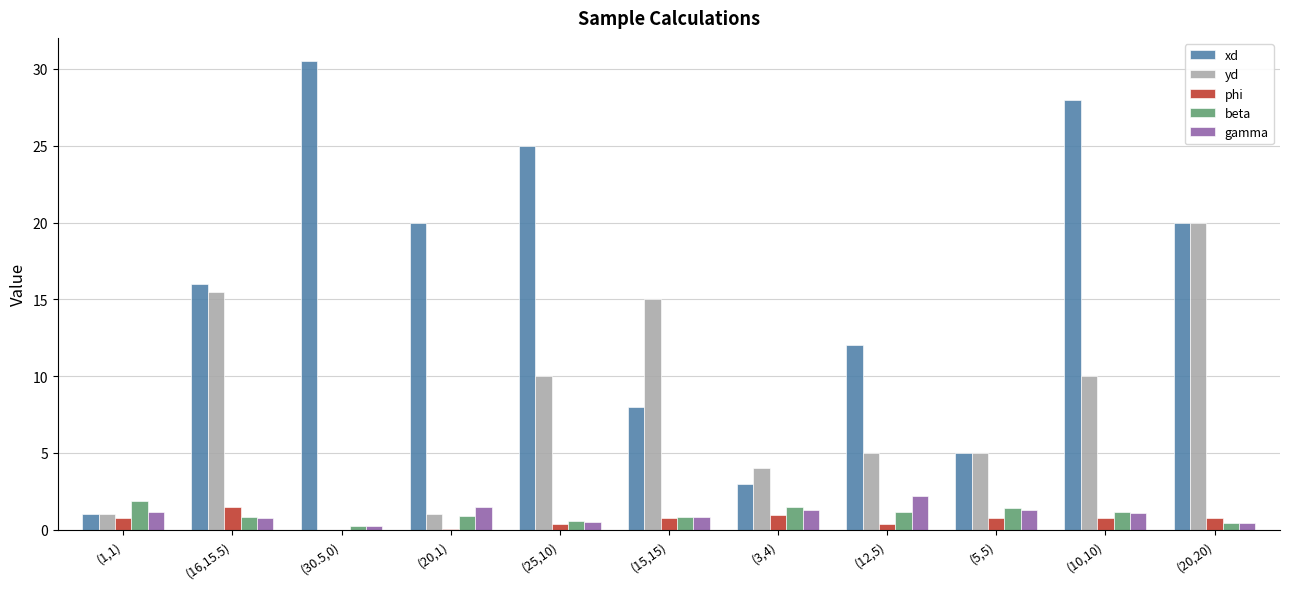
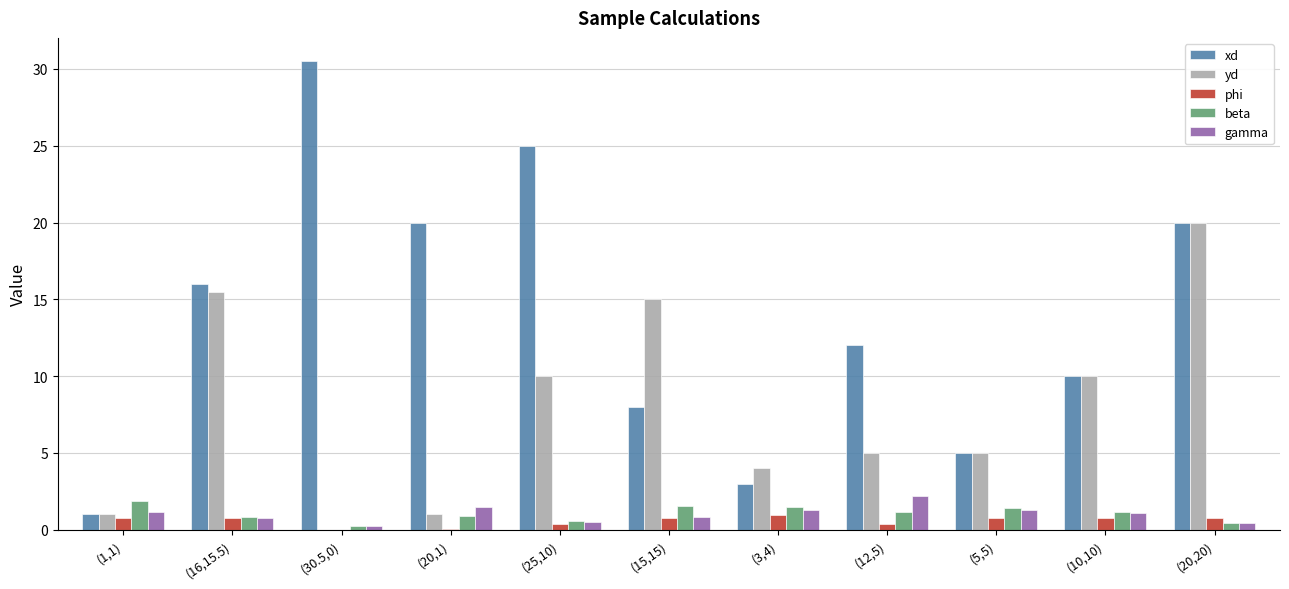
phi, (16,15.5): 1.5 -> 0.8
beta, (15,15): 0.9 -> 1.6
xd, (10,10): 28 -> 10
